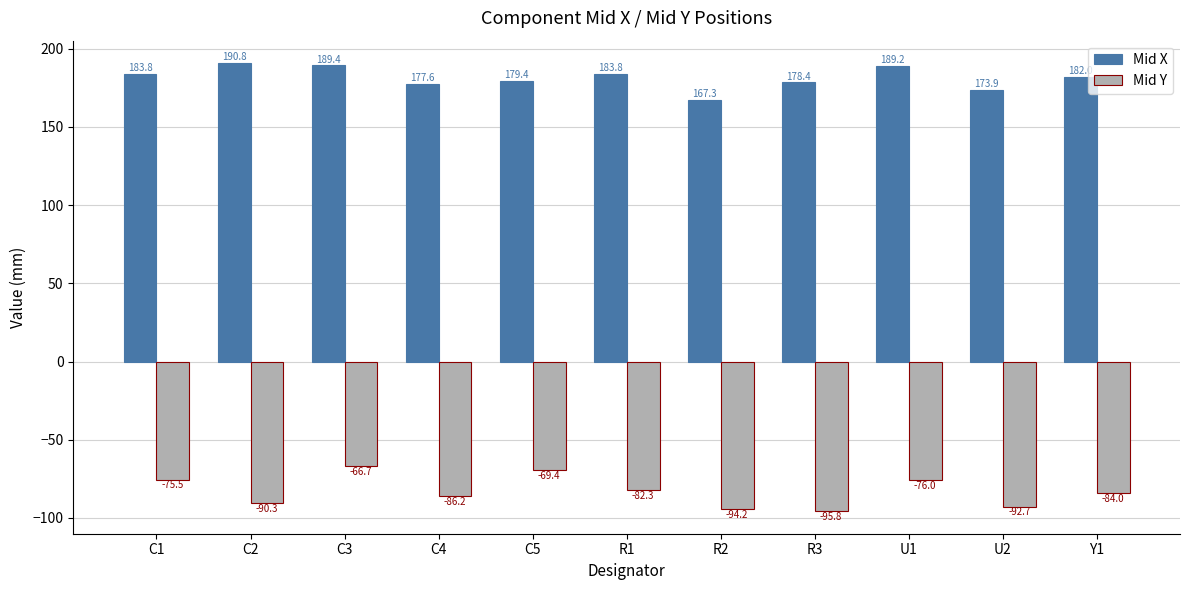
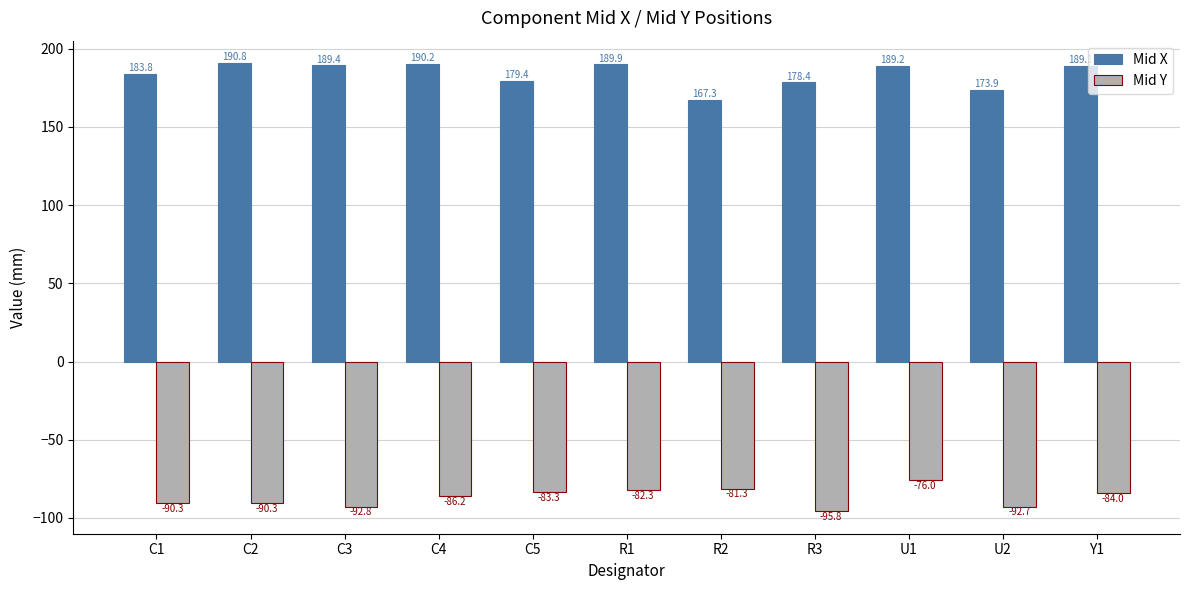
Mid Y, C1: -75.5 -> -90.3
Mid Y, C3: -66.7 -> -92.8
Mid X, C4: 177.6 -> 190.2
Mid Y, C5: -69.4 -> -83.3
Mid X, R1: 183.8 -> 189.9
Mid Y, R2: -94.2 -> -81.3
Mid X, Y1: 182 -> 189
